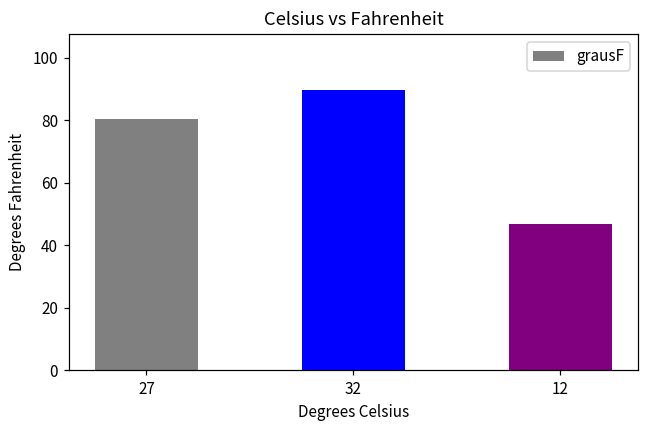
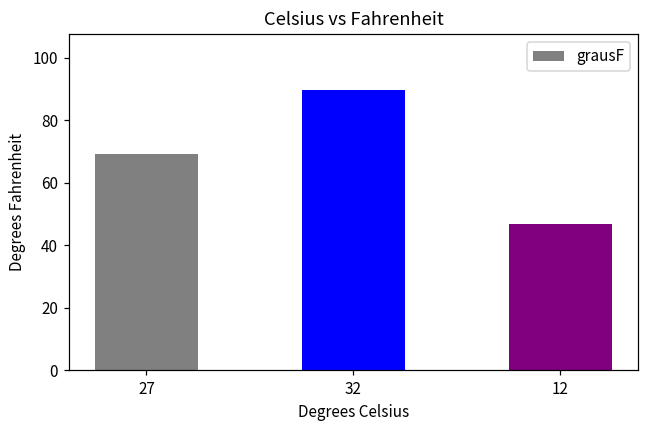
27: 81 -> 69
